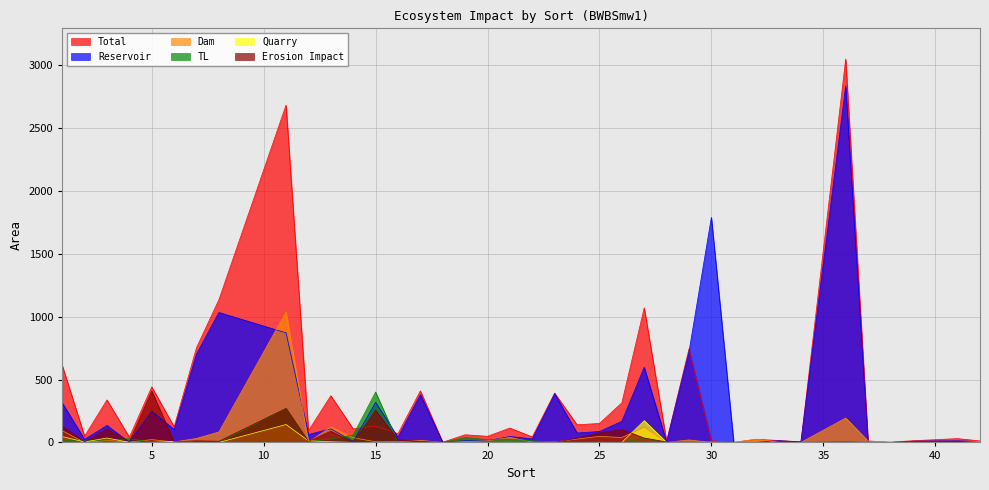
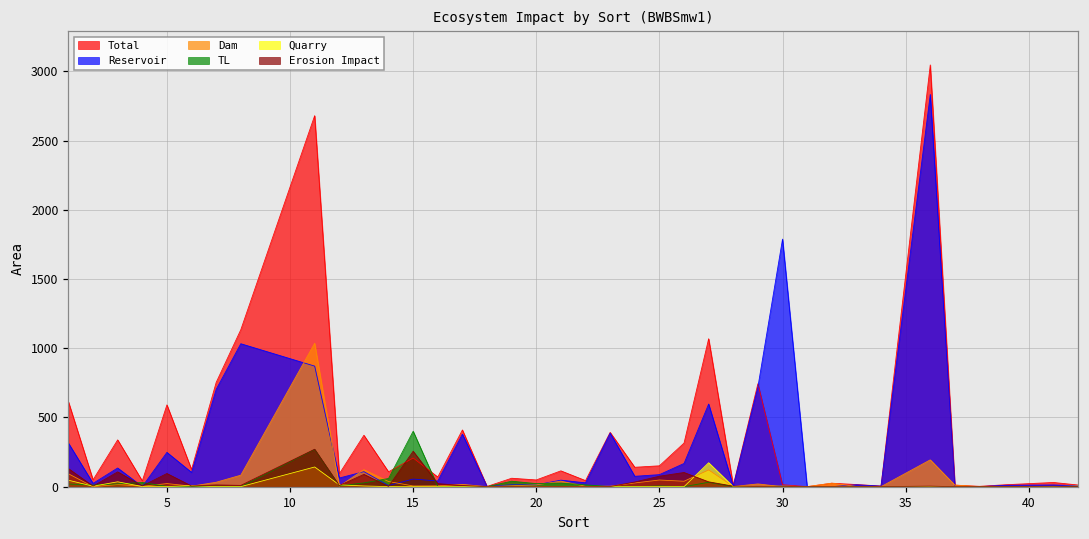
Total, 5: 440 -> 590
Erosion Impact, 5: 410 -> 100
Total, 15: 130 -> 210
Reservoir, 15: 320 -> 50
